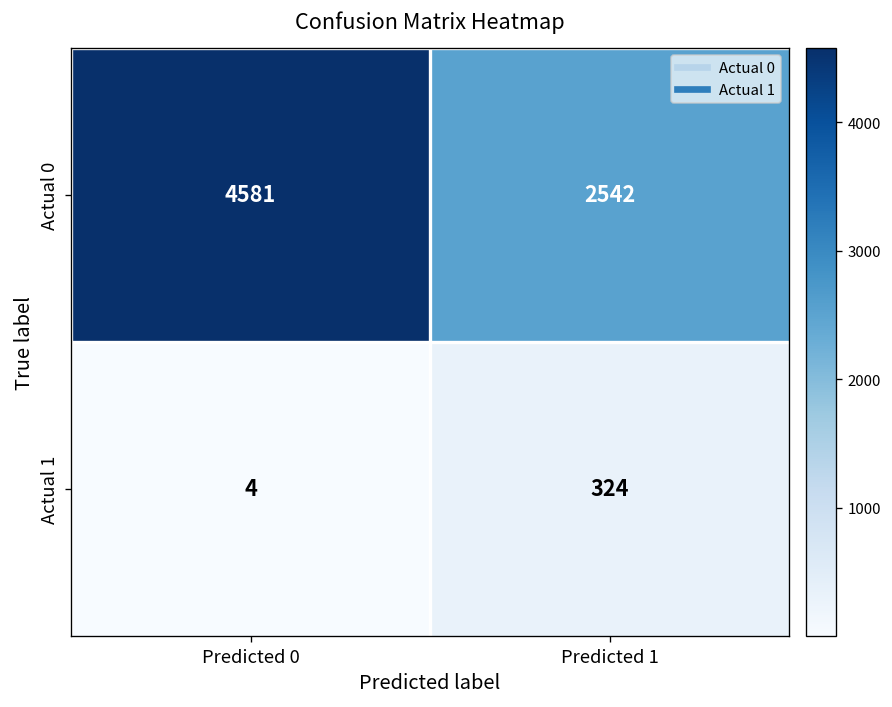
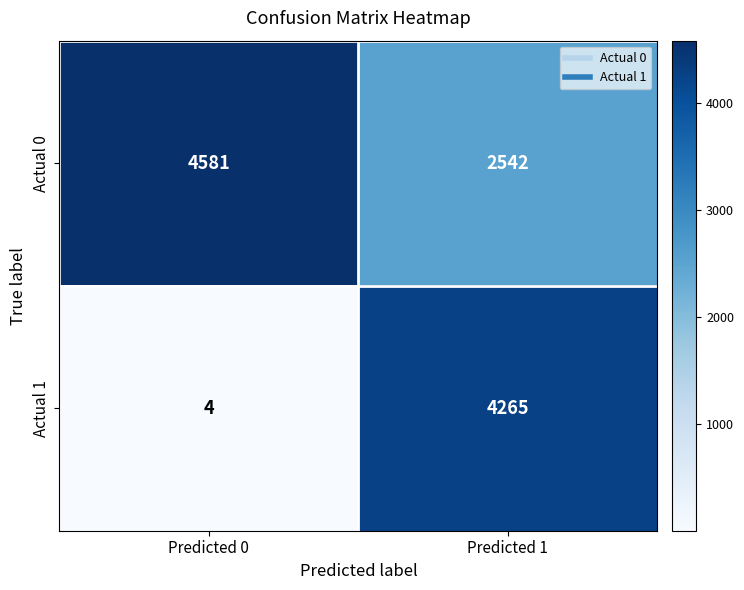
Actual 1, Predicted 1: 324 -> 4265
